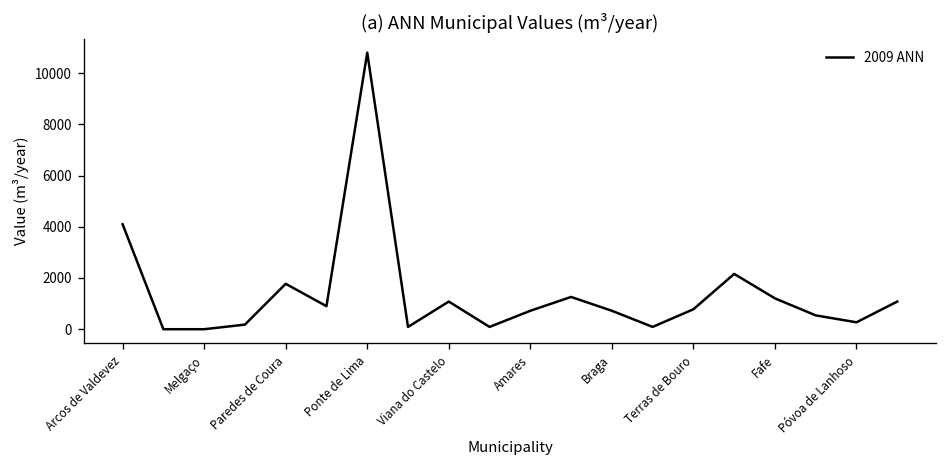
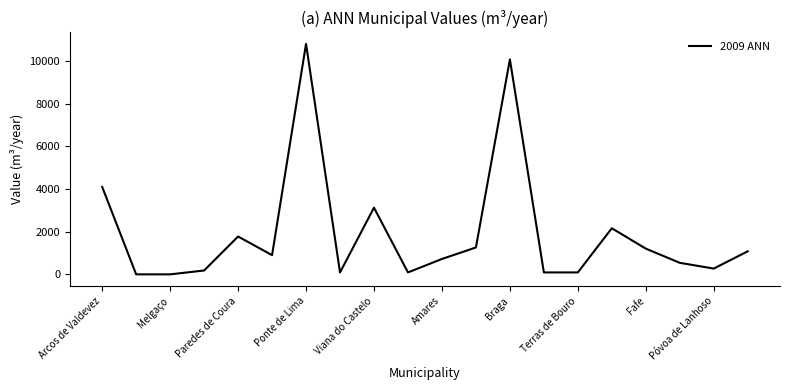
Viana do Castelo: 1100 -> 3100
Braga: 700 -> 10100
Terras de Bouro: 800 -> 100
